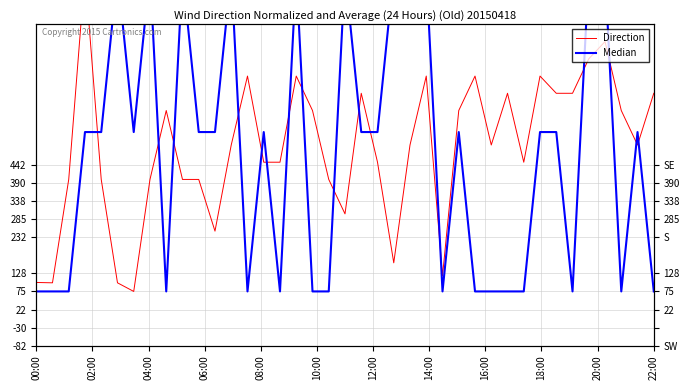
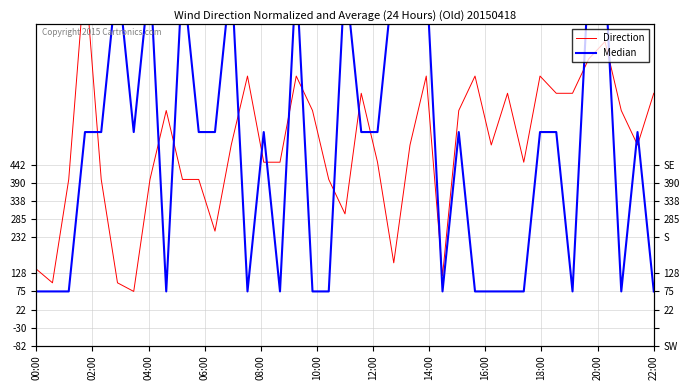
Direction, 00:00: 100 -> 140
